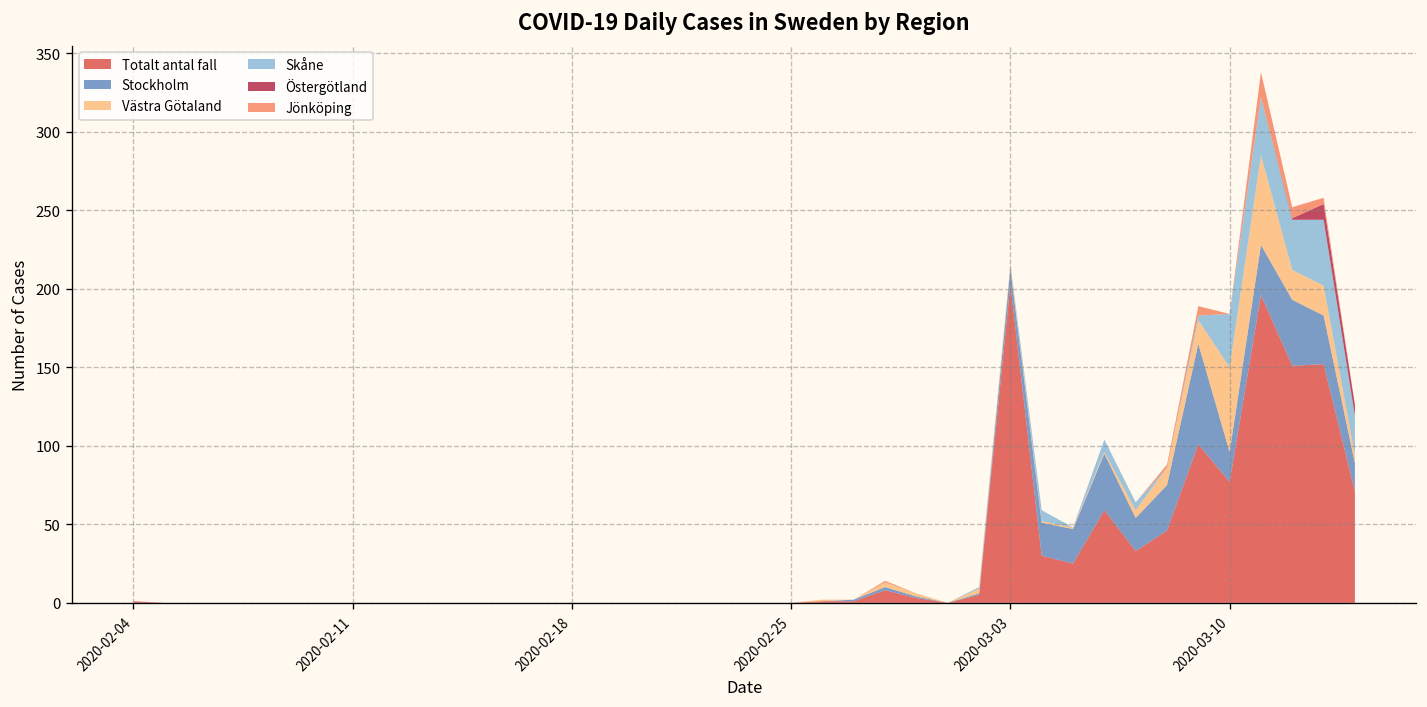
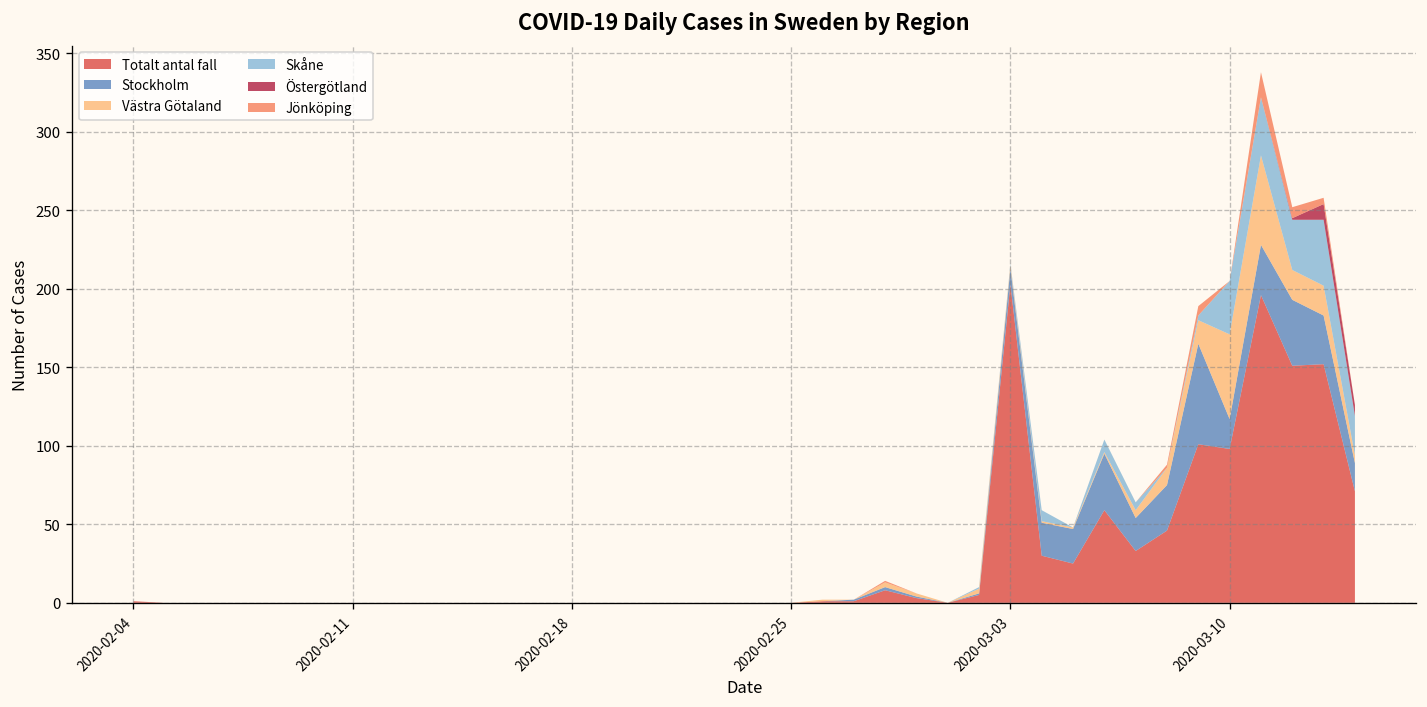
Totalt antal fall, 2020-03-10: 77 -> 98
